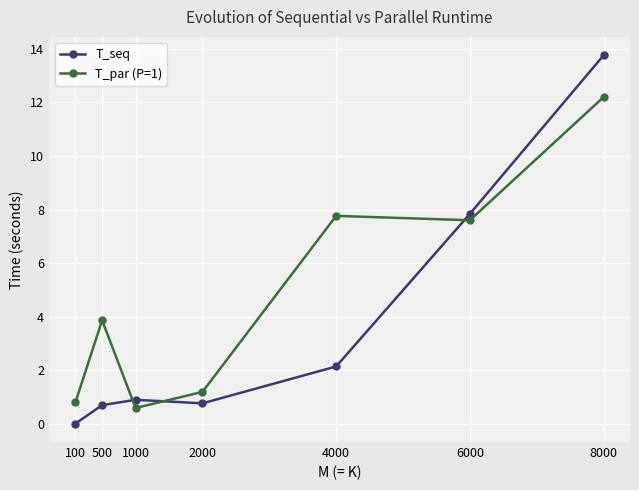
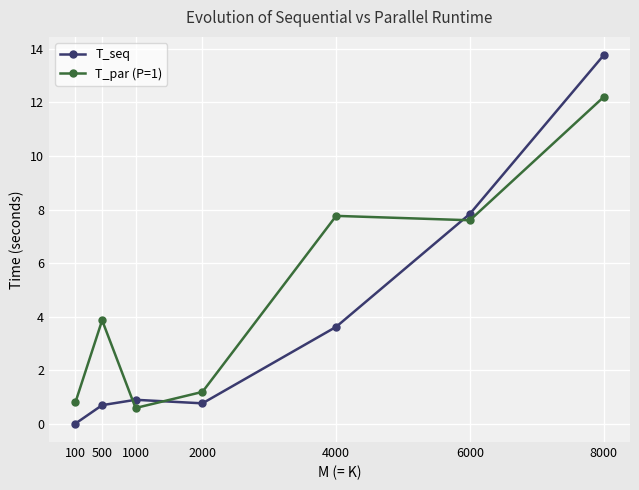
T_seq, 4000: 2.1 -> 3.6
